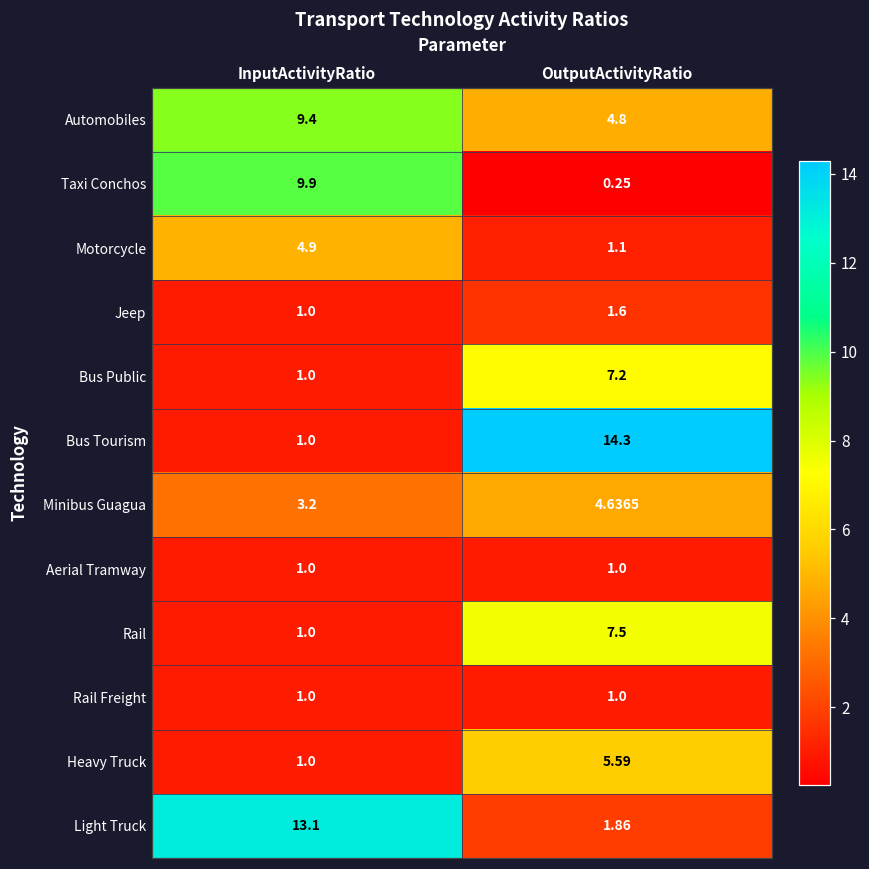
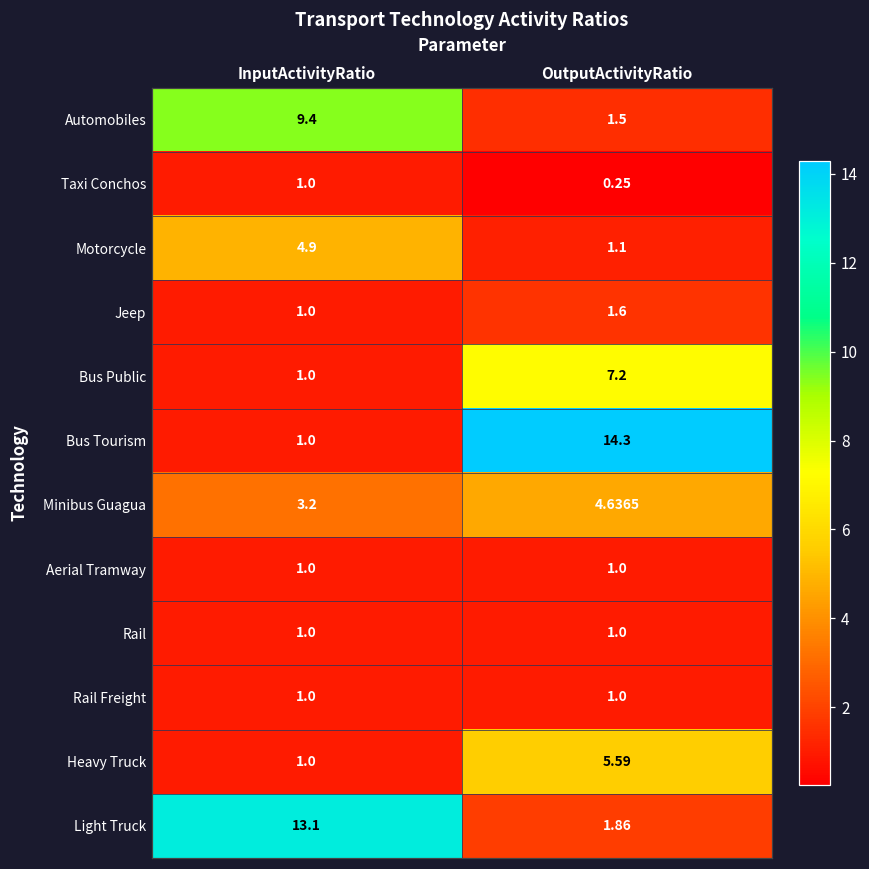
Automobiles, OutputActivityRatio: 4.8 -> 1.5
Taxi Conchos, InputActivityRatio: 9.9 -> 1.0
Rail, OutputActivityRatio: 7.5 -> 1.0
